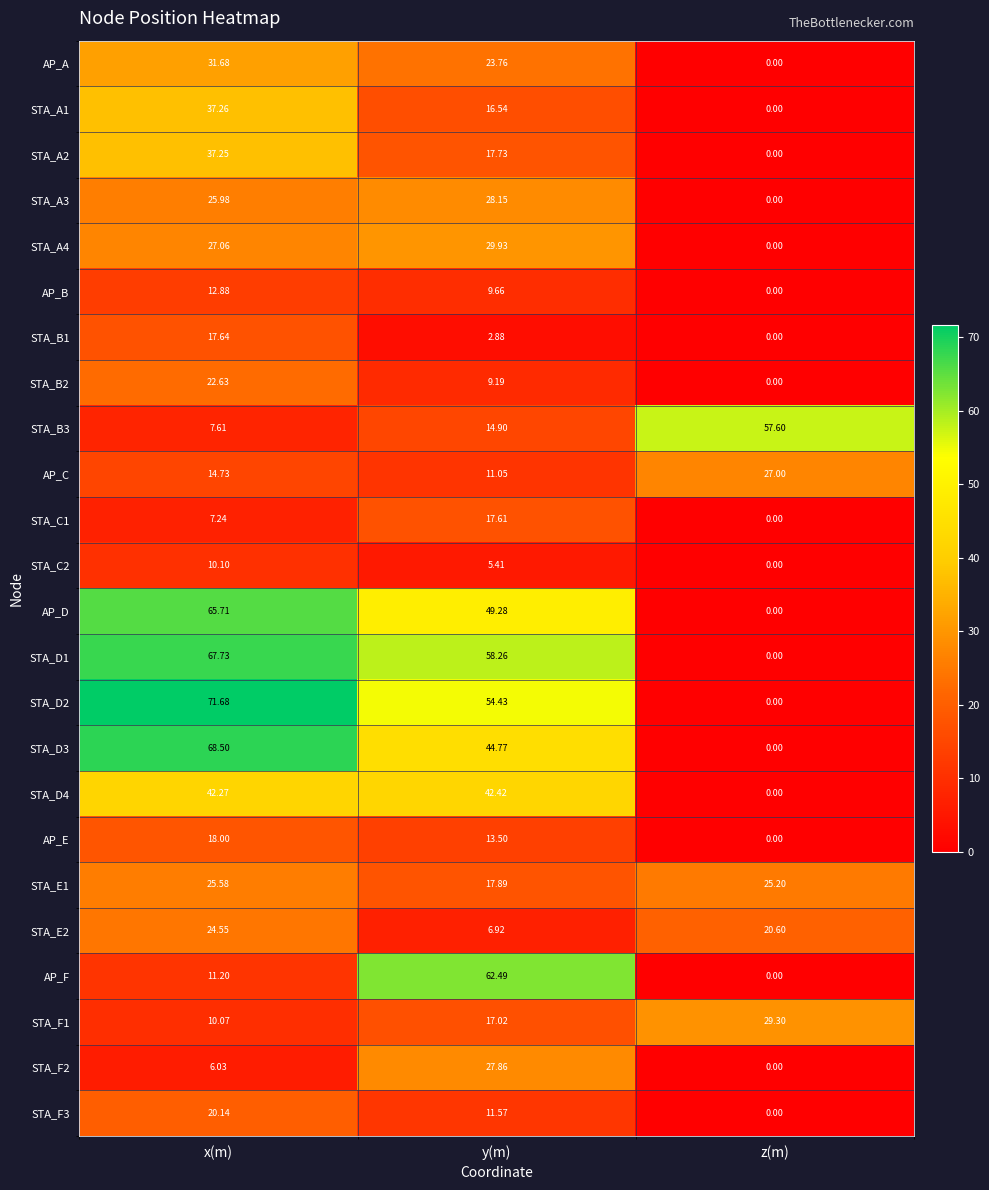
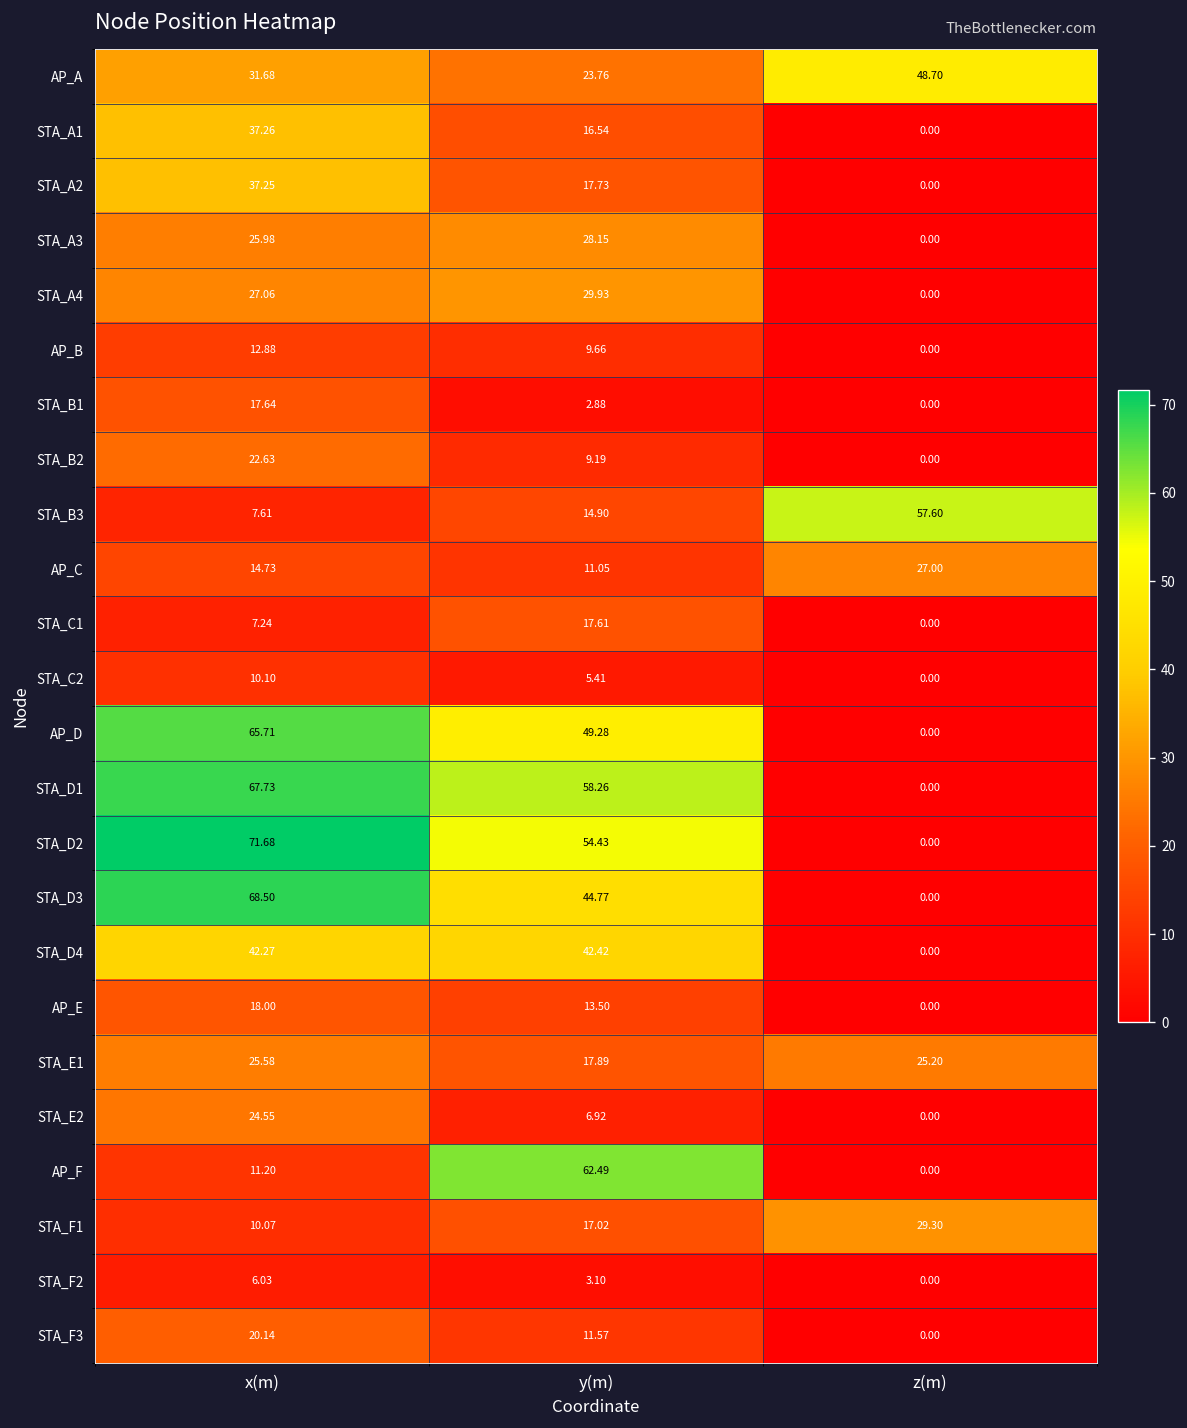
AP_A, z(m): 0.00 -> 48.70
STA_E2, z(m): 20.60 -> 0.00
STA_F2, y(m): 27.86 -> 3.10
